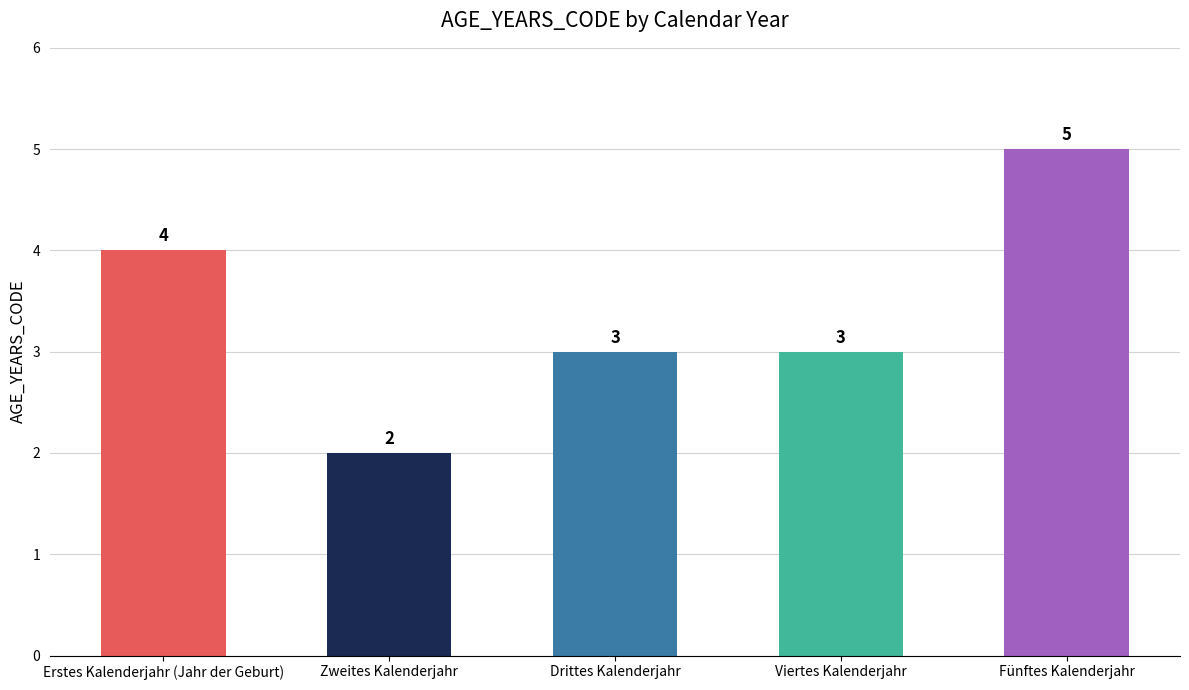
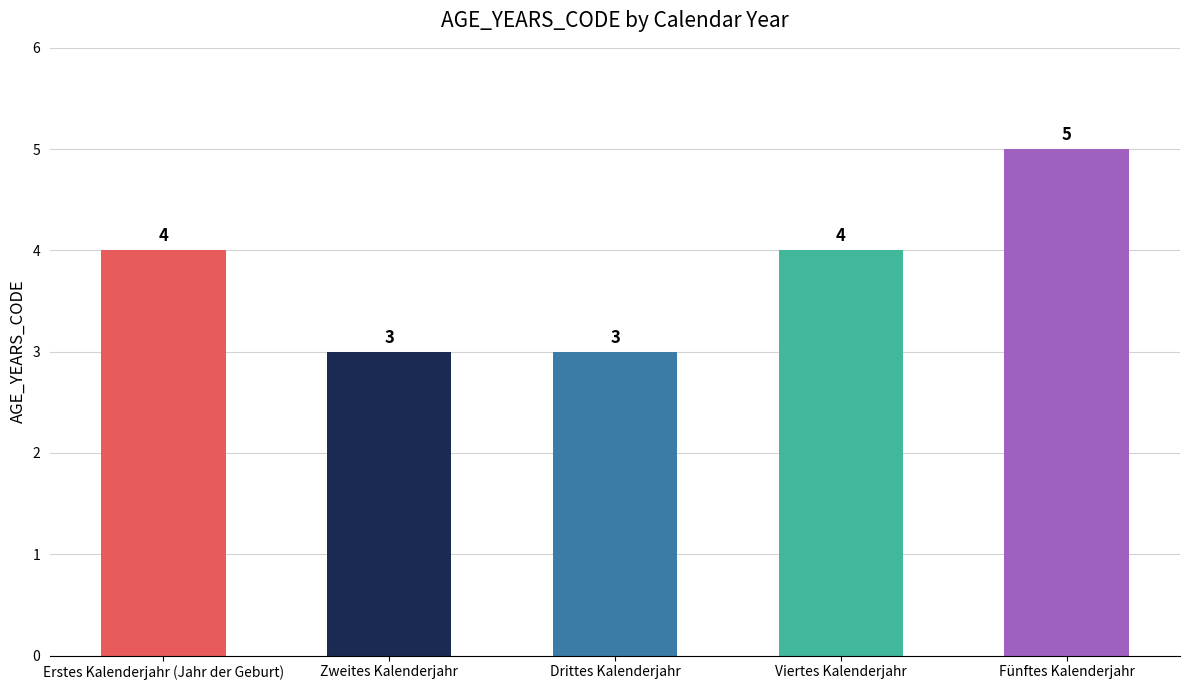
Zweites Kalenderjahr: 2 -> 3
Viertes Kalenderjahr: 3 -> 4
